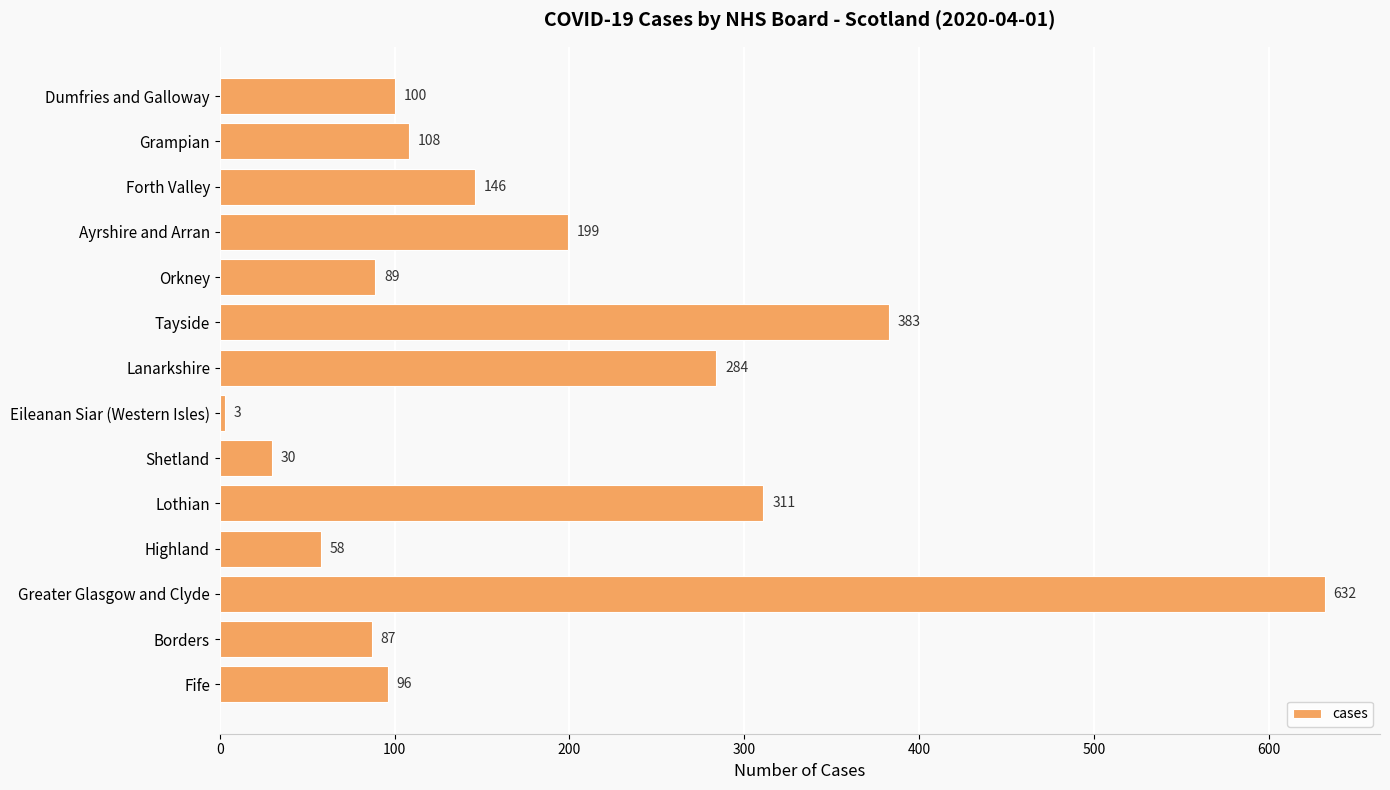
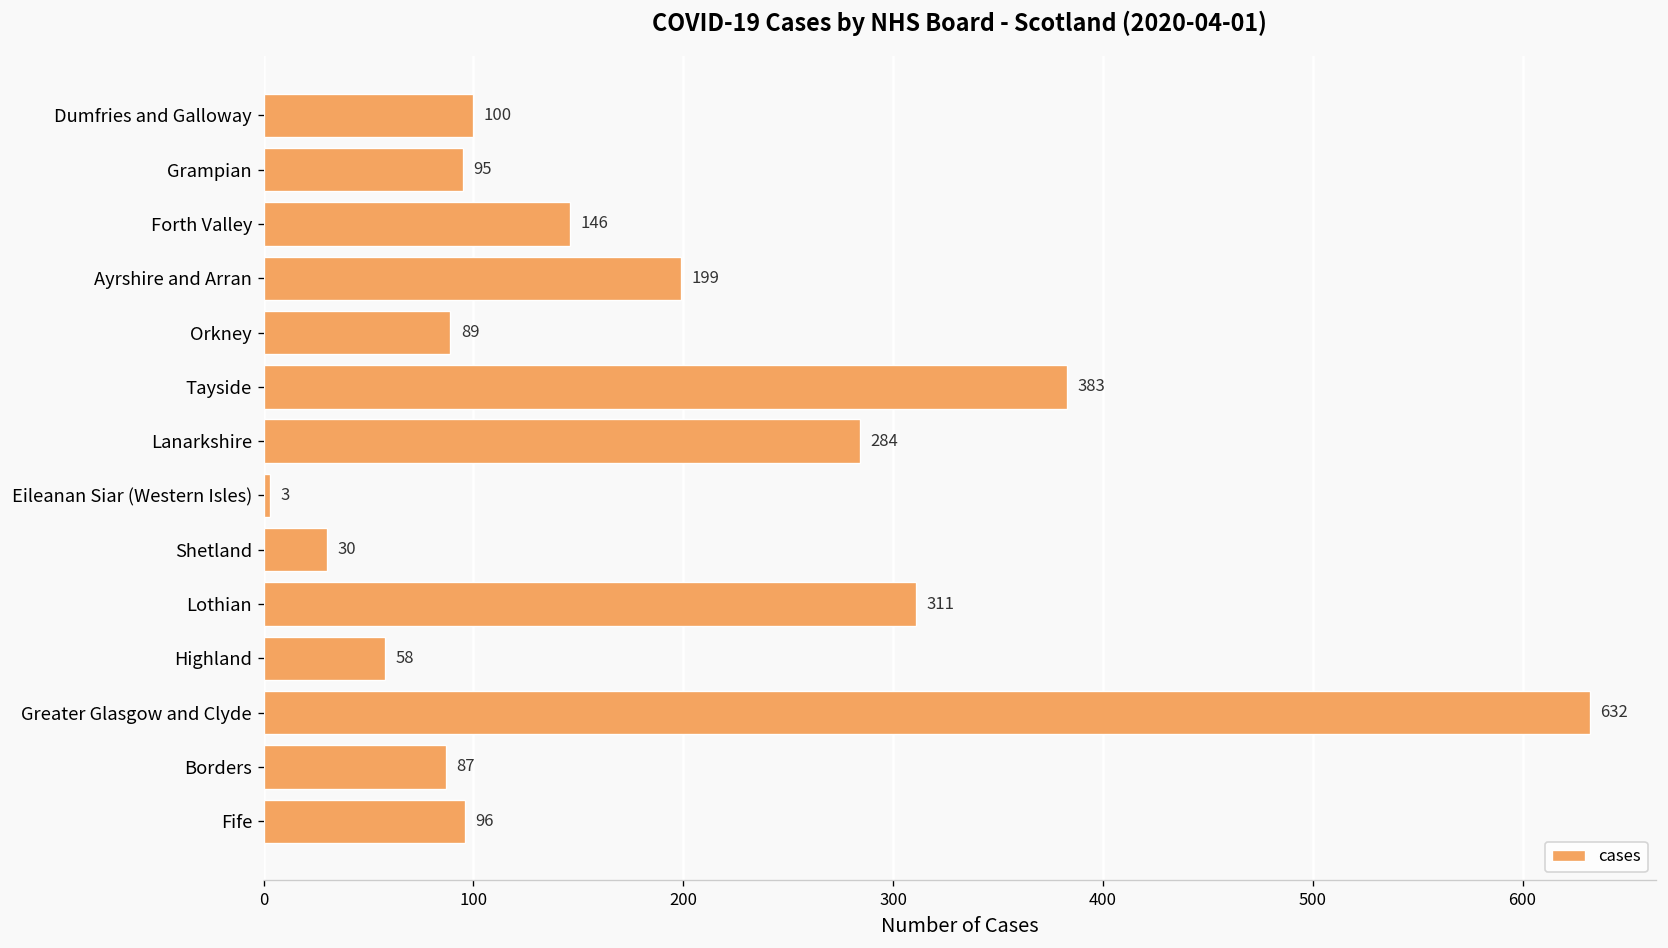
Grampian: 108 -> 95
